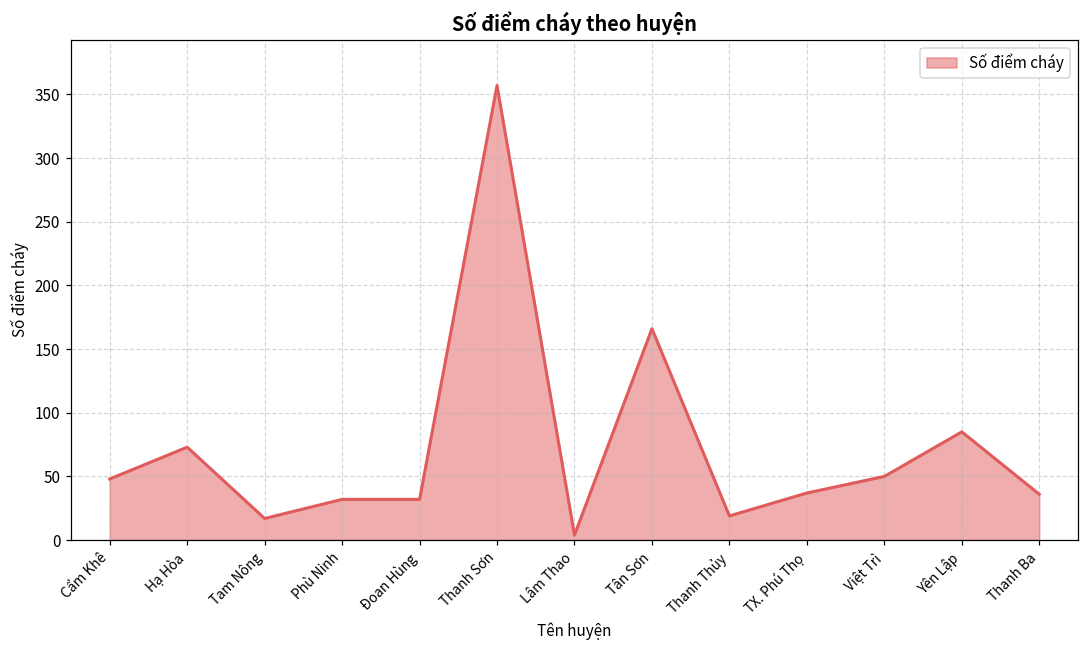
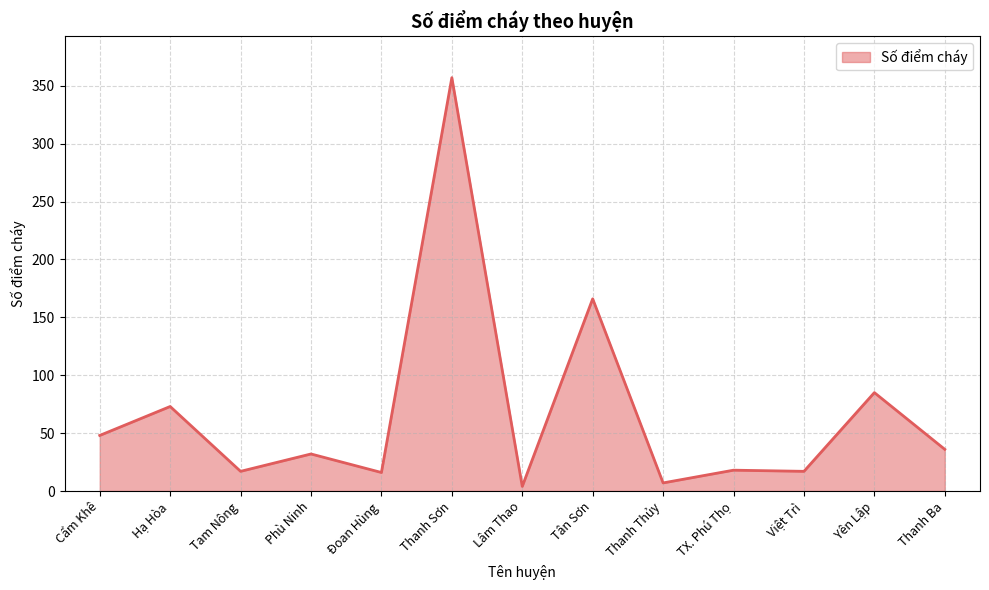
Đoan Hùng: 32 -> 16
Thanh Thủy: 19 -> 7
TX. Phú Thọ: 37 -> 18
Việt Trì: 50 -> 17
